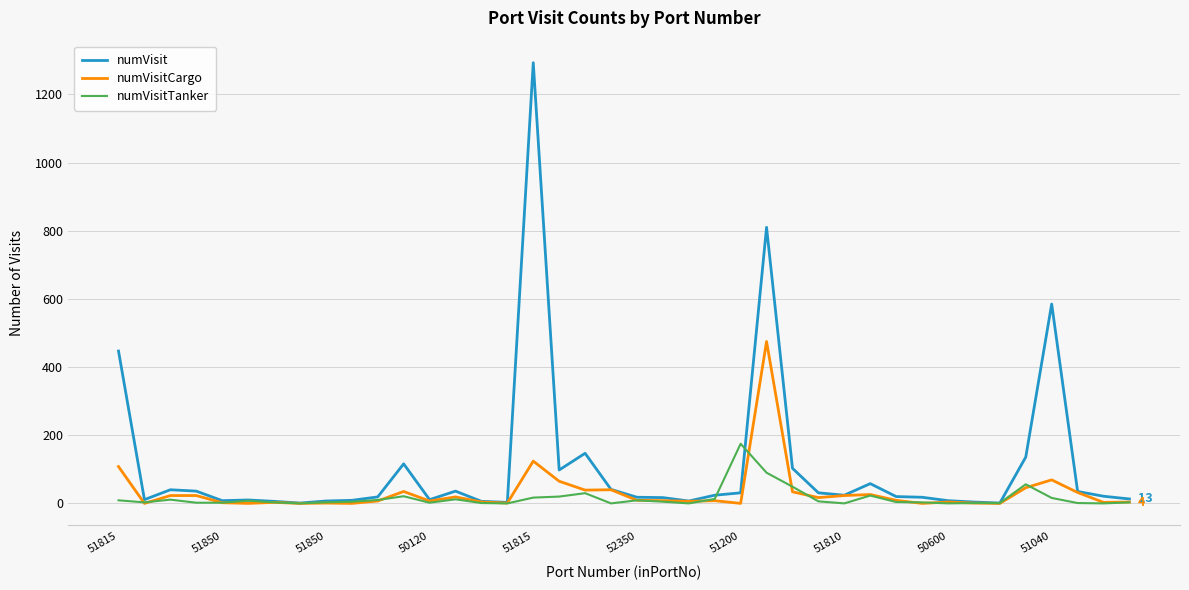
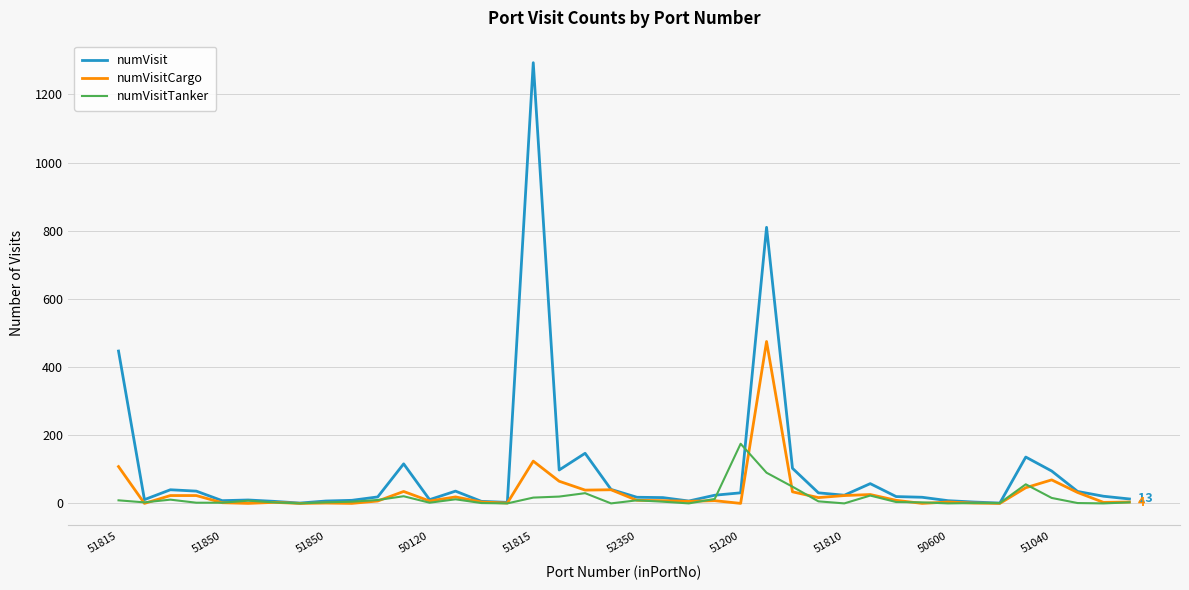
numVisit, 51040: 590 -> 100
